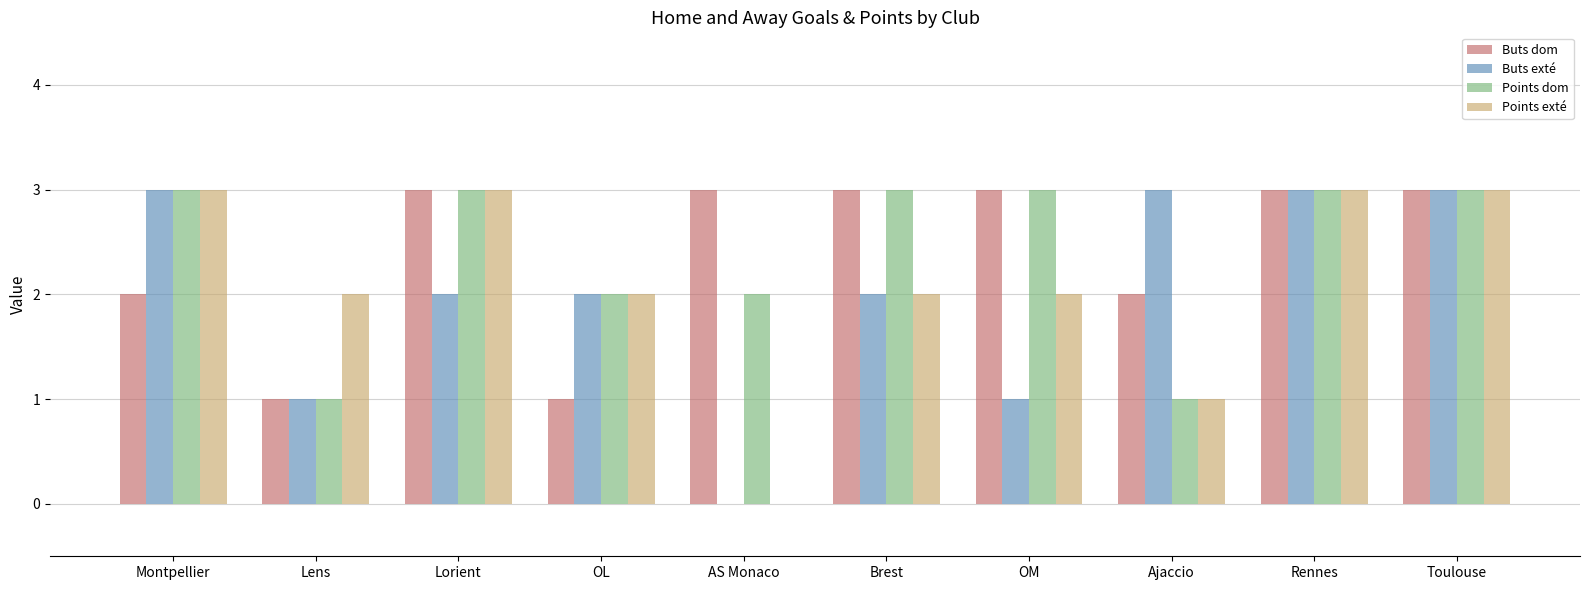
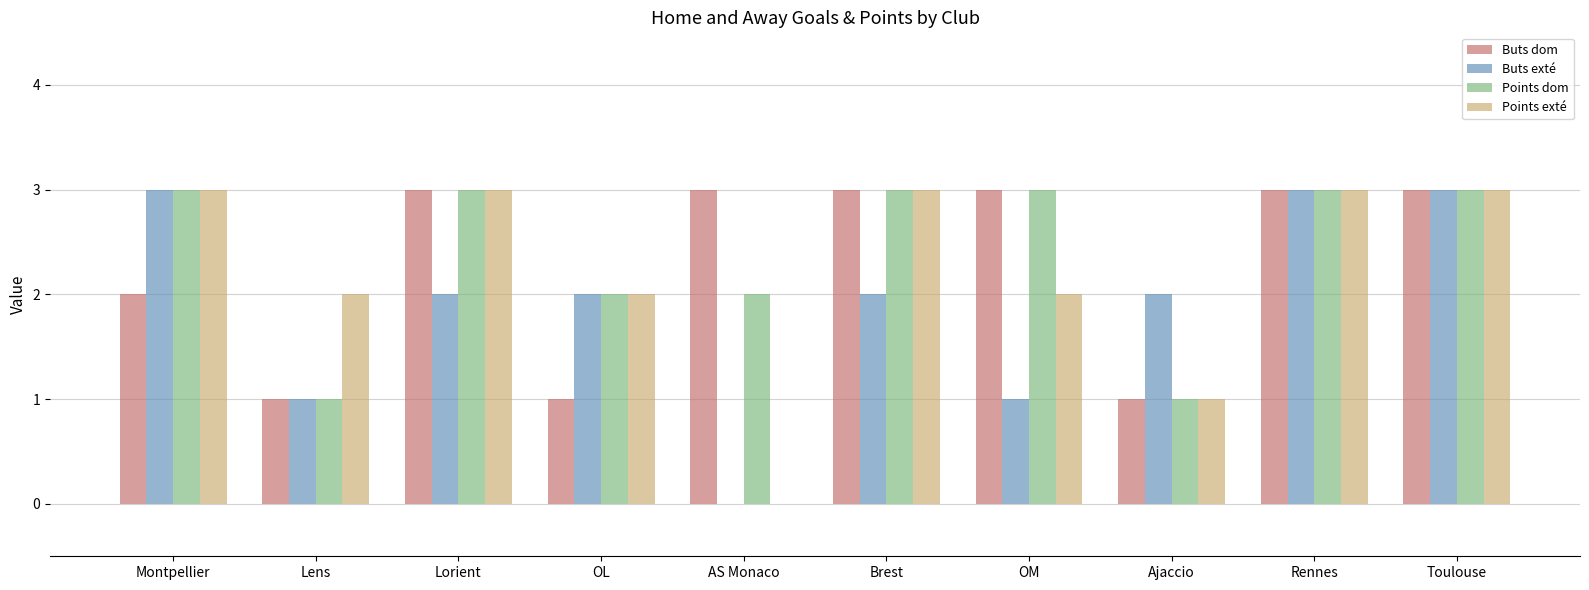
Points exté, Brest: 2 -> 3
Buts dom, Ajaccio: 2 -> 1
Buts exté, Ajaccio: 3 -> 2
